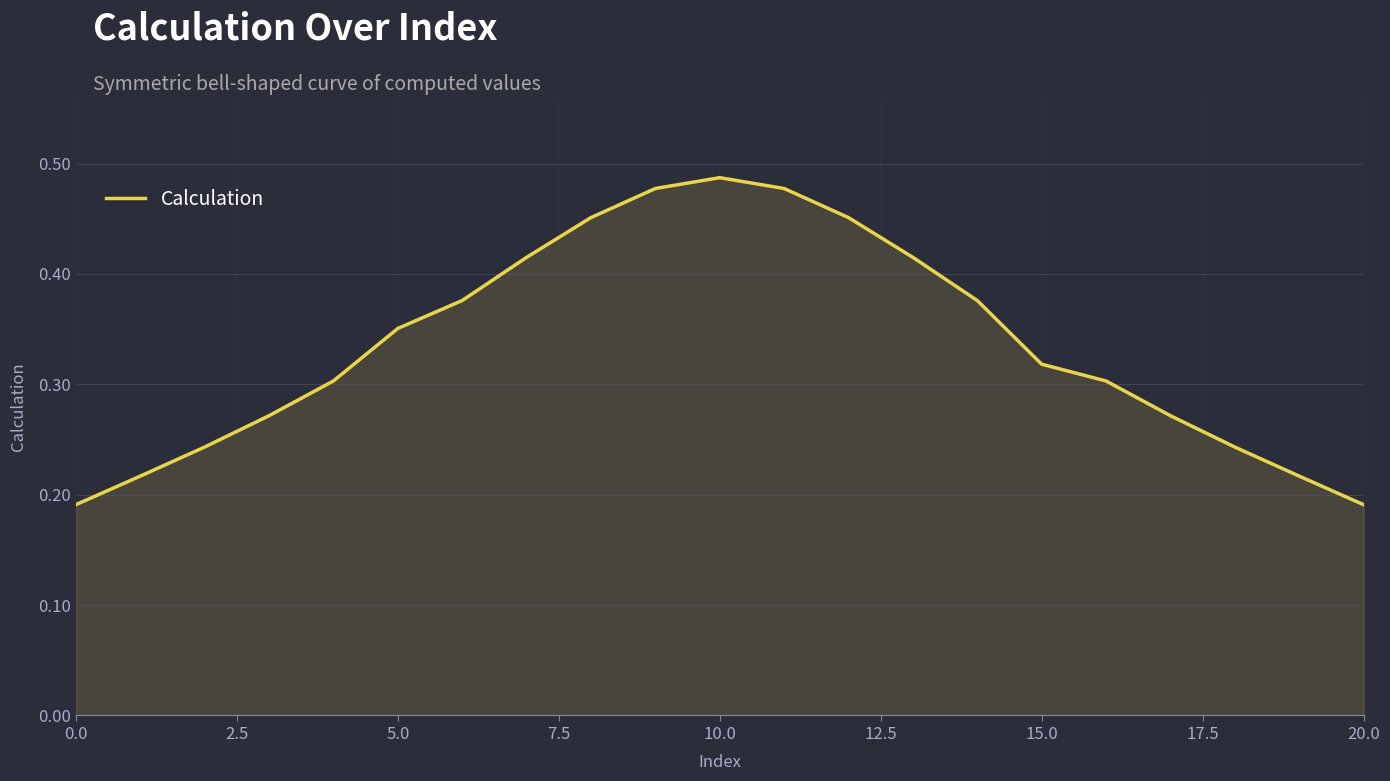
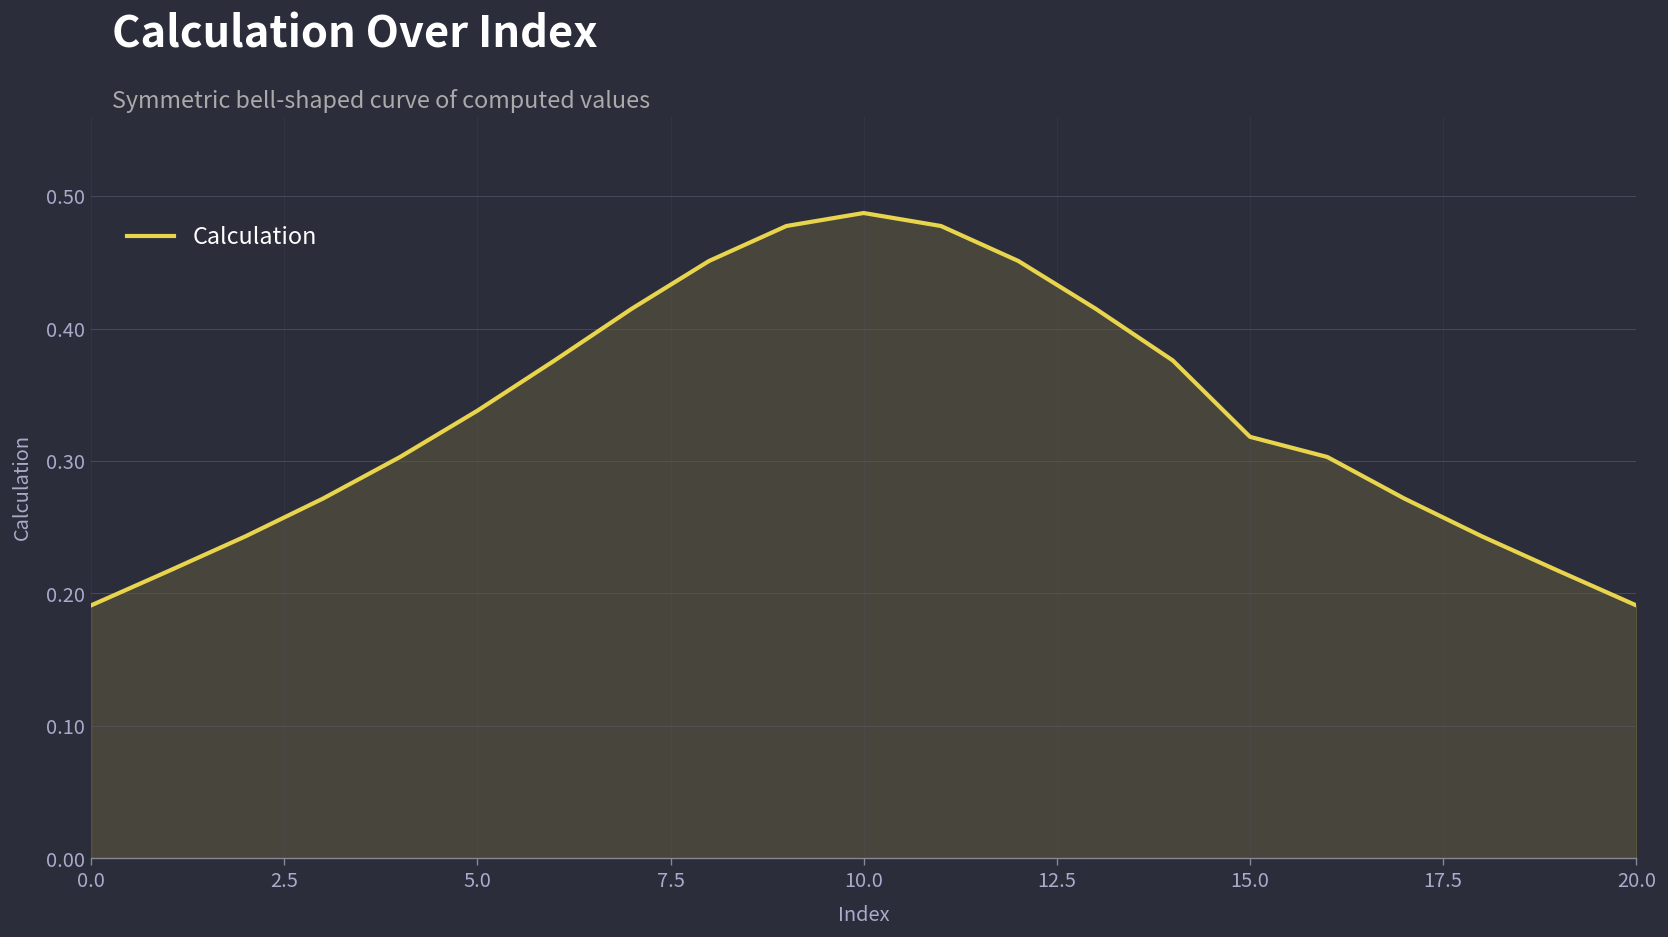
5.0: 0.351 -> 0.338
